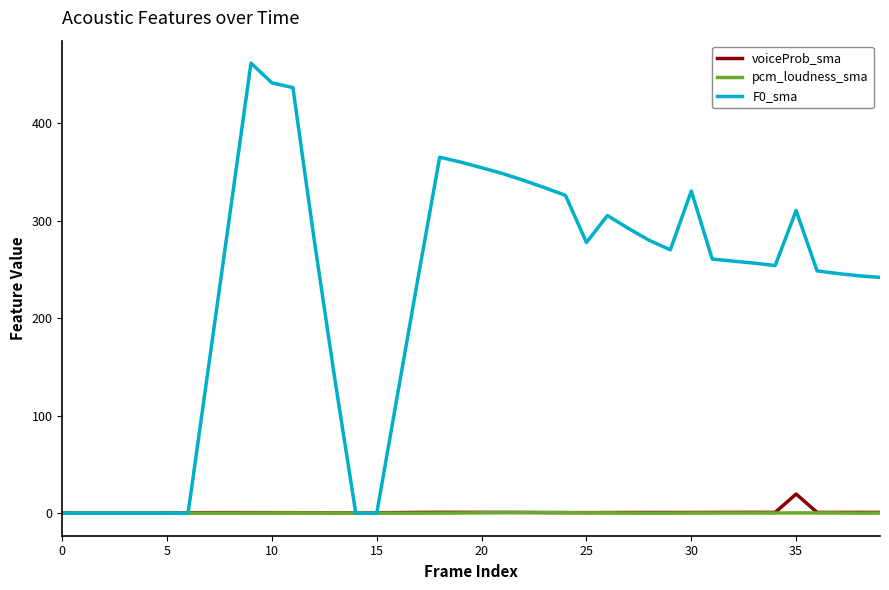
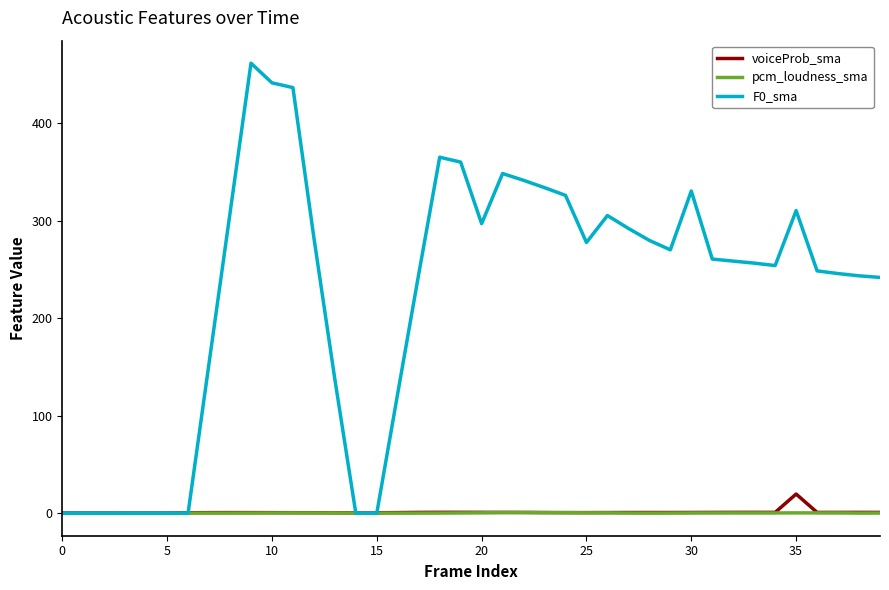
F0_sma, 20: 350 -> 300
